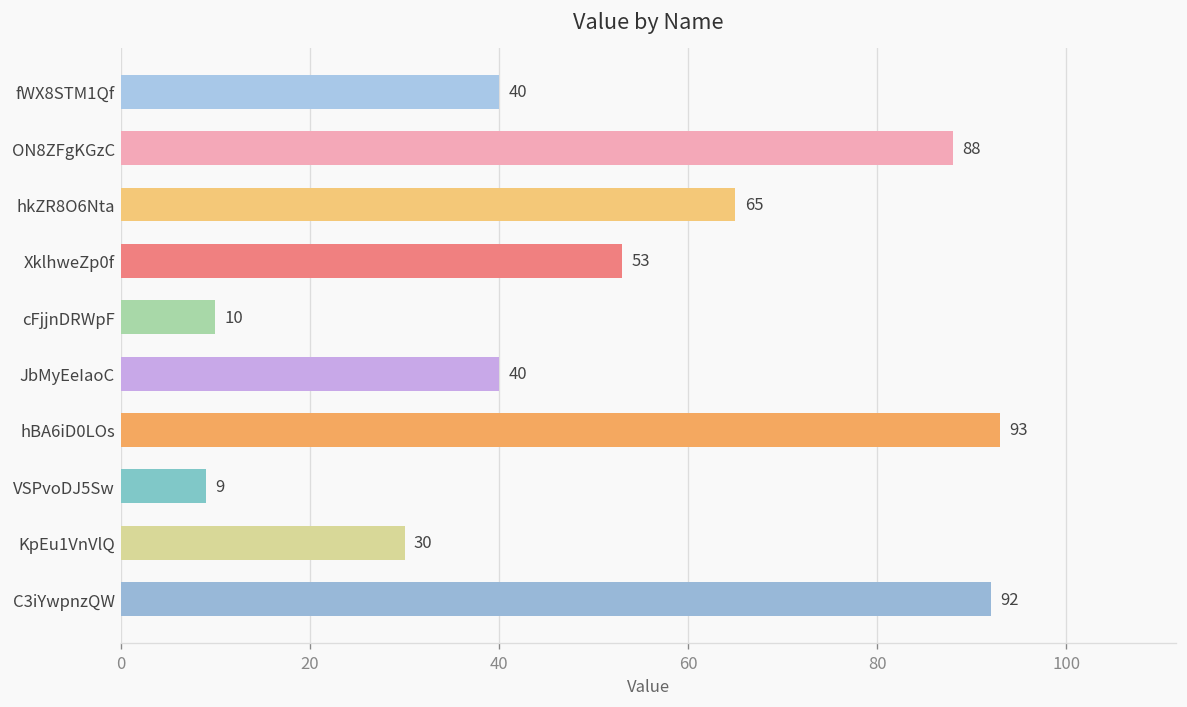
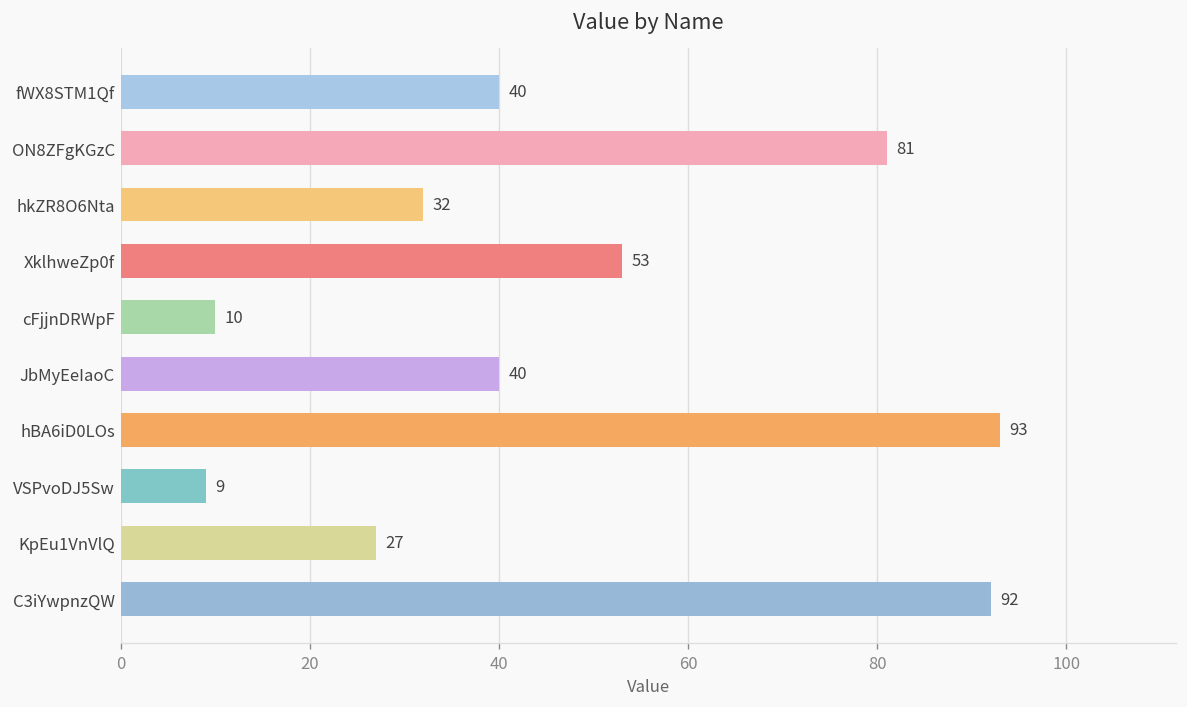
ON8ZFgKGzC: 88 -> 81
hkZR8O6Nta: 65 -> 32
KpEu1VnVlQ: 30 -> 27
